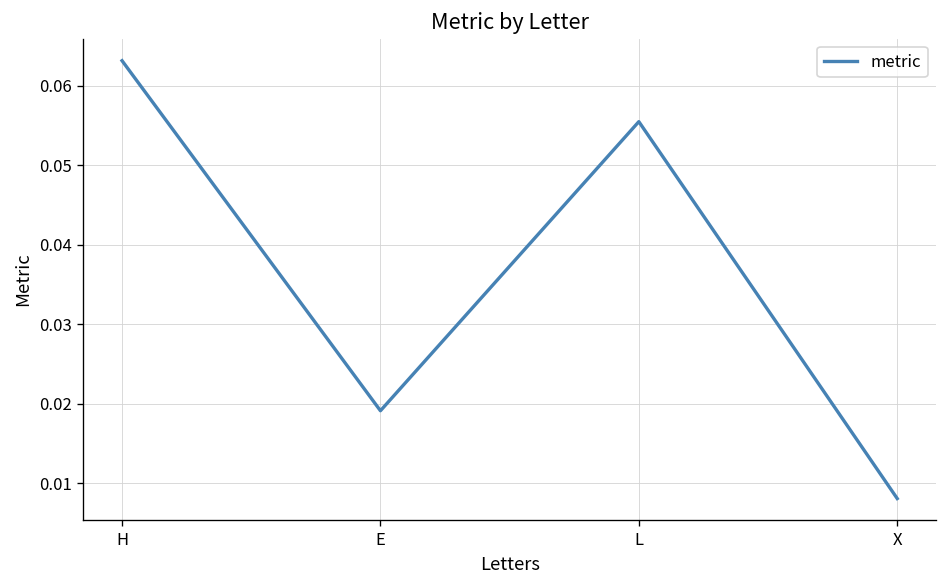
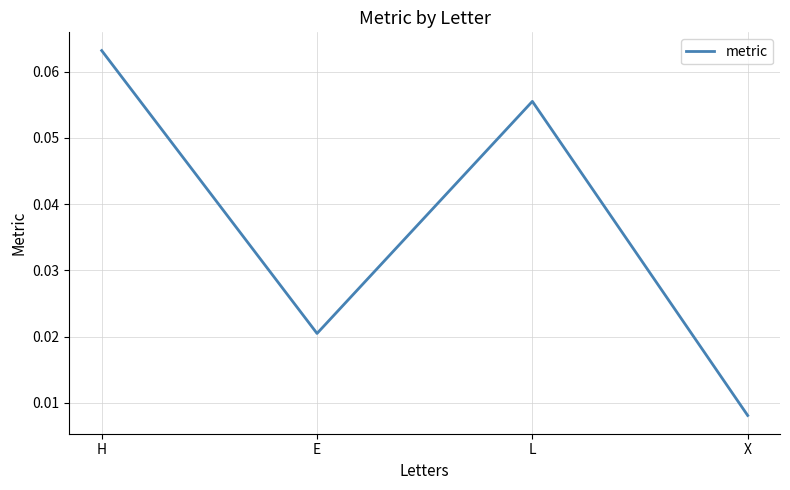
E: 0.019 -> 0.020
